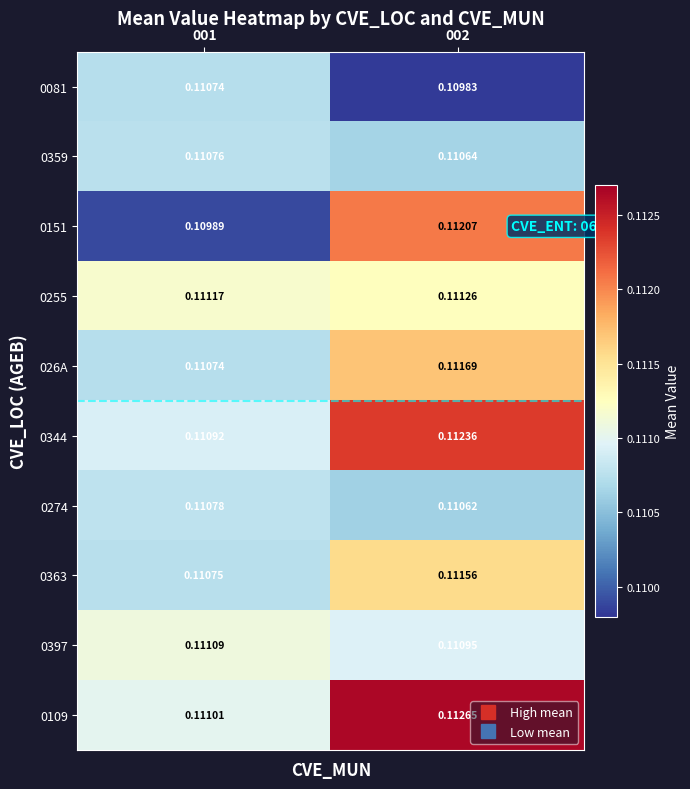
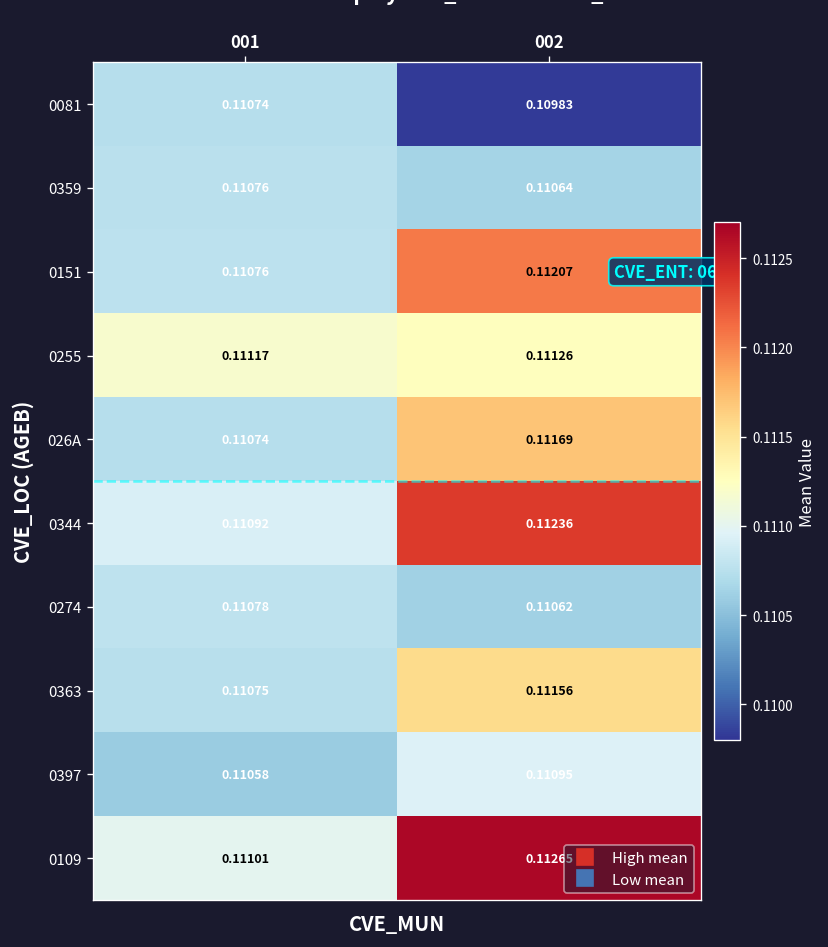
0151, 001: 0.10989 -> 0.11076
0397, 001: 0.11109 -> 0.11058
